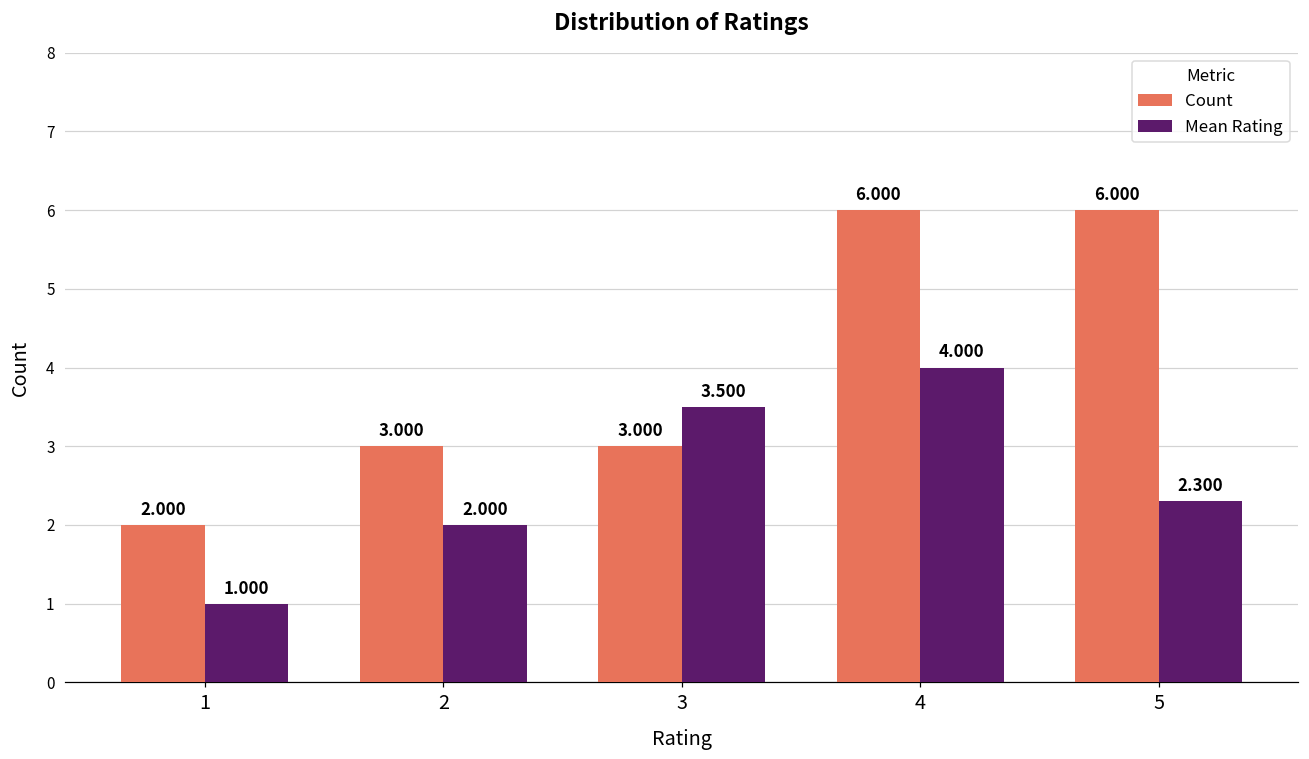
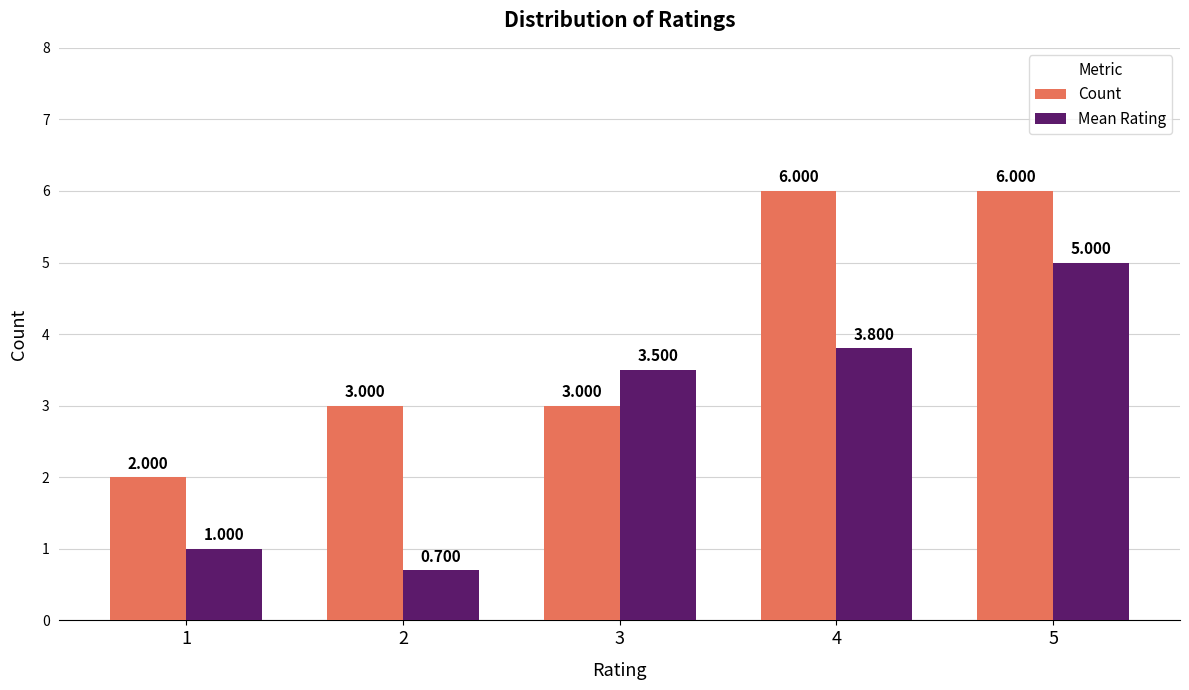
Mean Rating, 2: 2.000 -> 0.700
Mean Rating, 4: 4.000 -> 3.800
Mean Rating, 5: 2.300 -> 5.000
